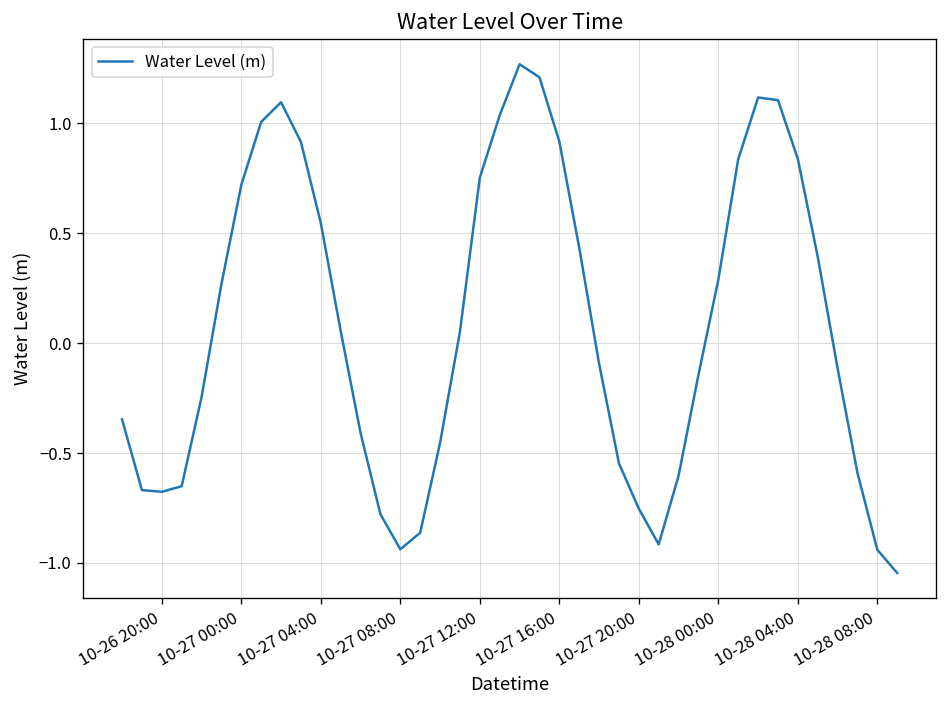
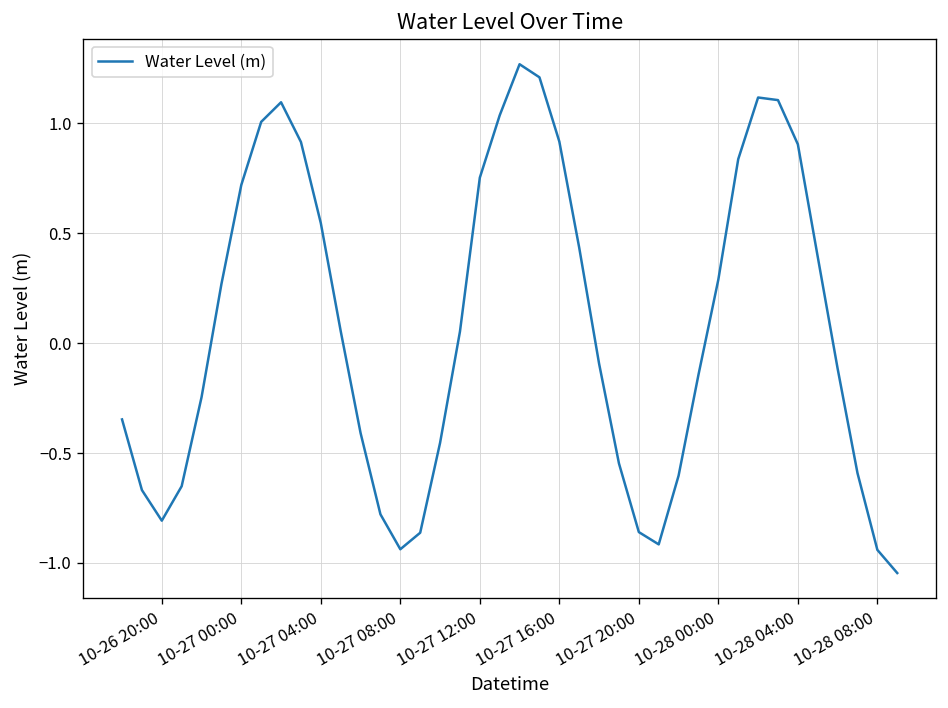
10-26 20:00: -0.68 -> -0.81
10-27 20:00: -0.75 -> -0.86
10-28 04:00: 0.84 -> 0.90
